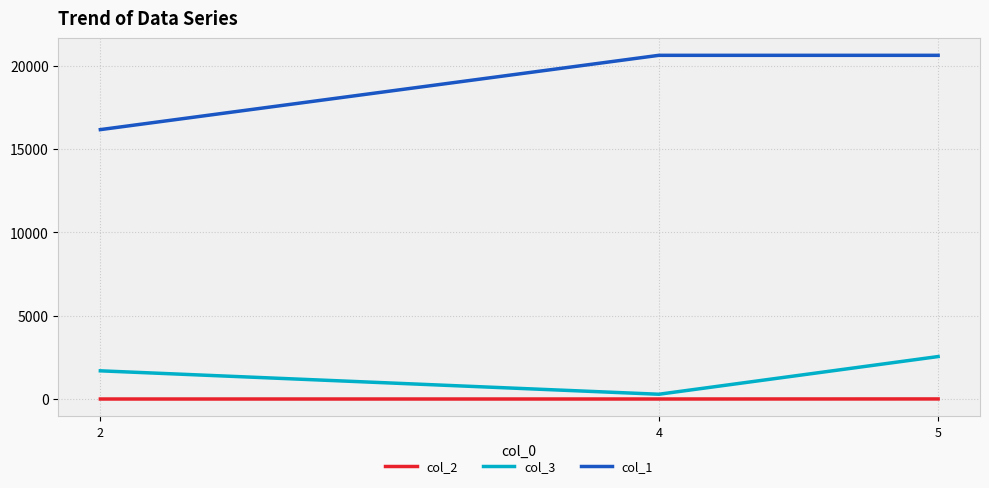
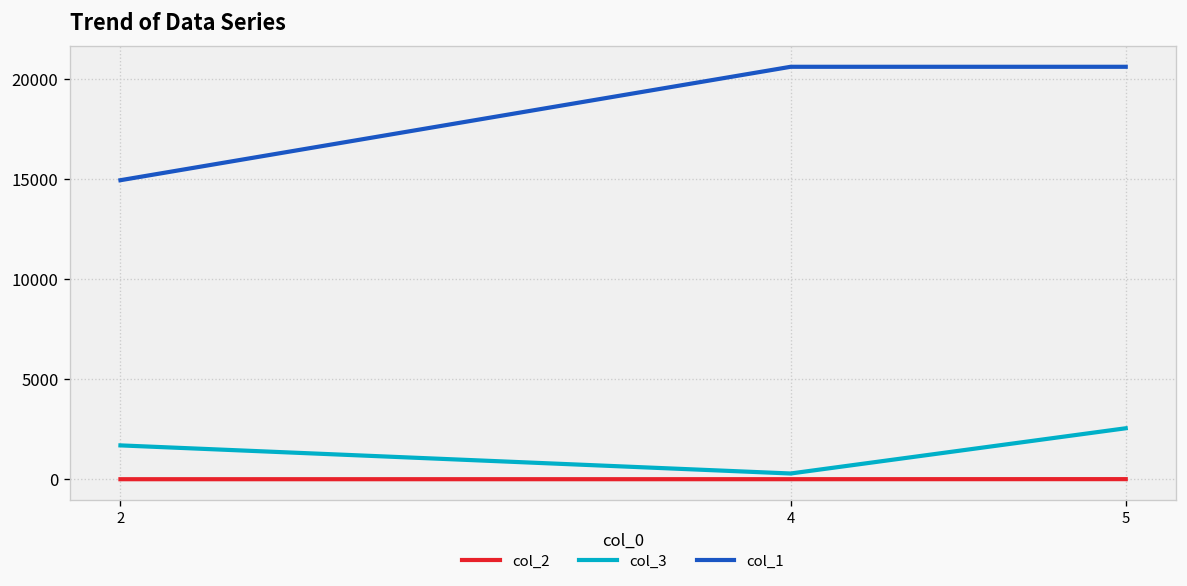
col_1, 2: 16200 -> 15000
